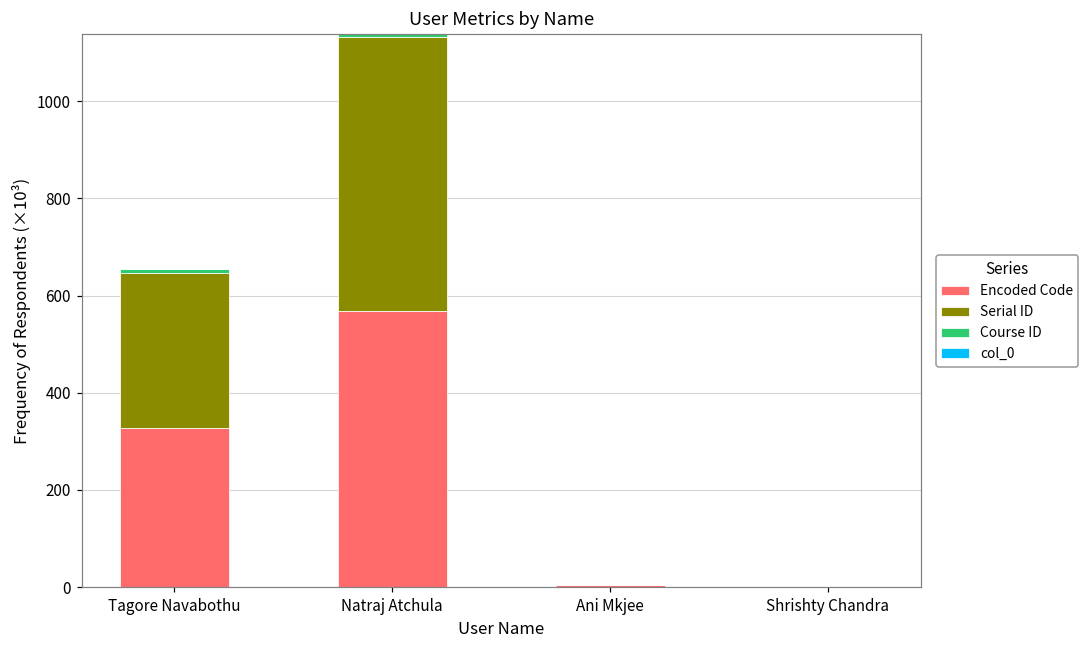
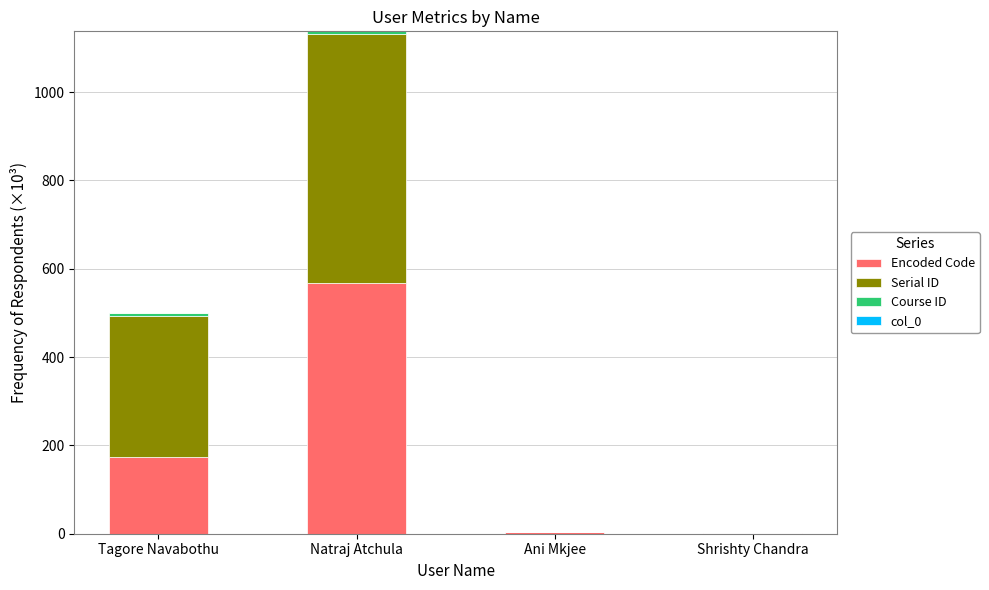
Encoded Code, Tagore Navabothu: 330 -> 170
